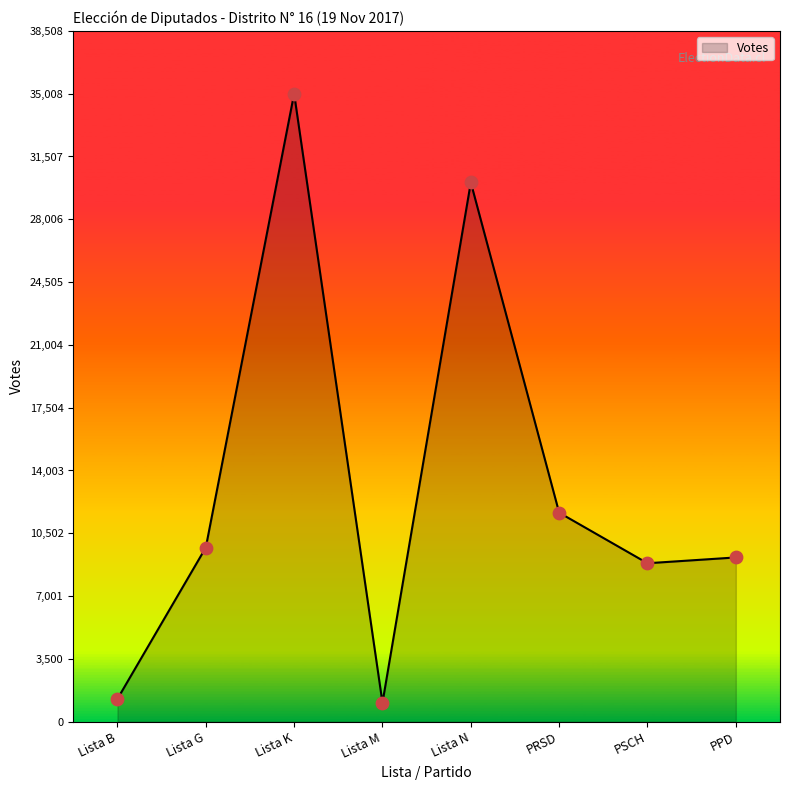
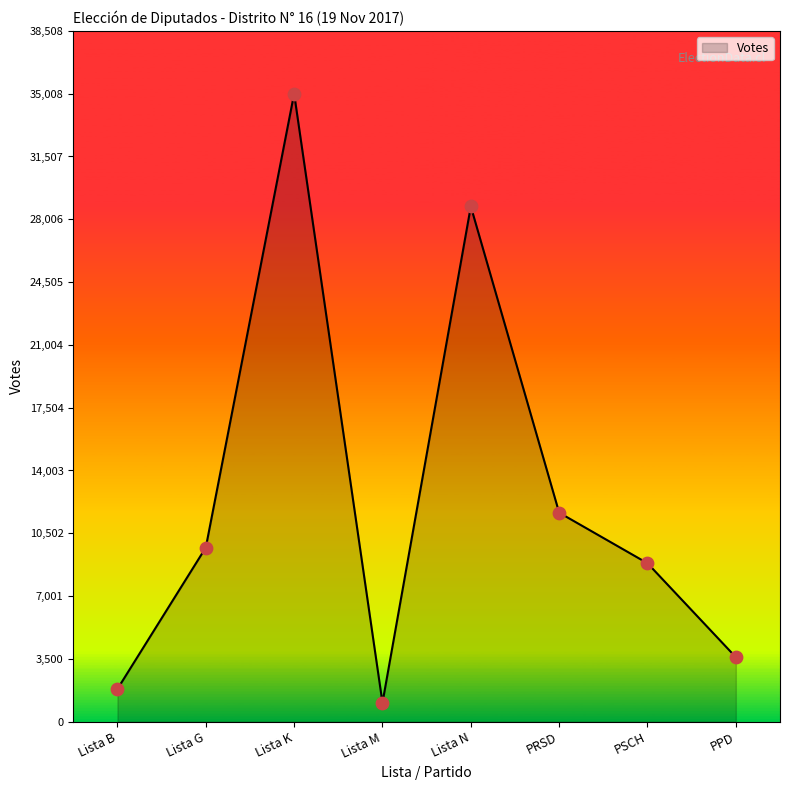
Lista B: 1,300 -> 1,800
Lista N: 30,100 -> 28,700
PPD: 9,200 -> 3,600
